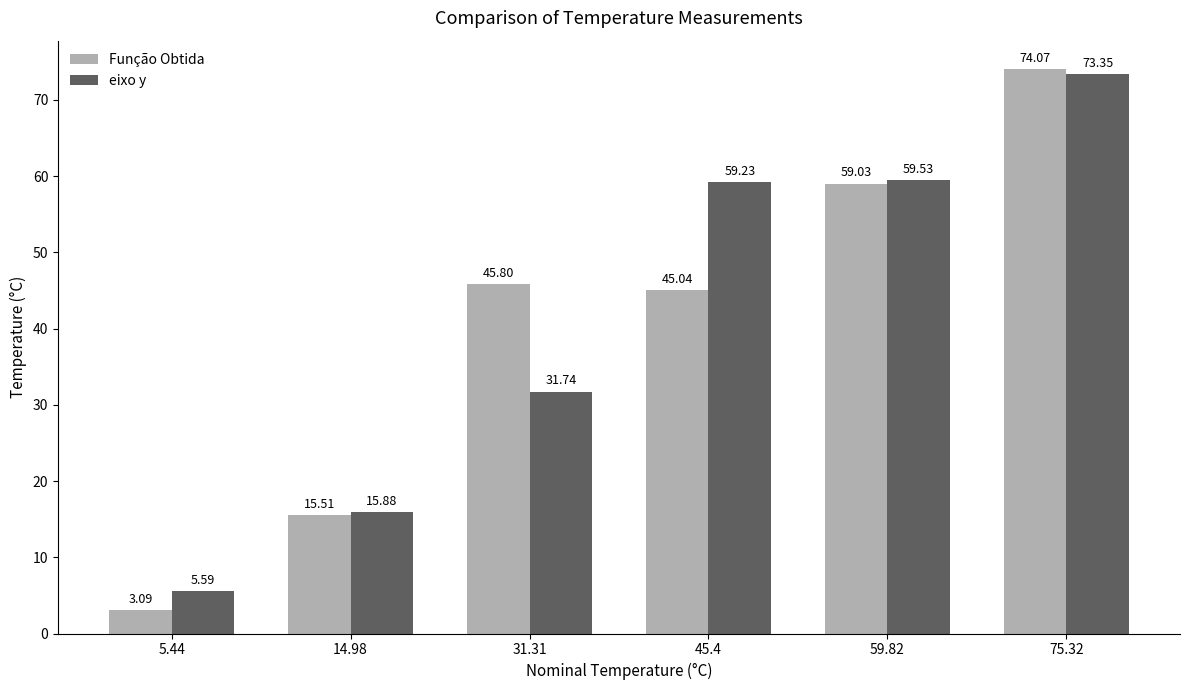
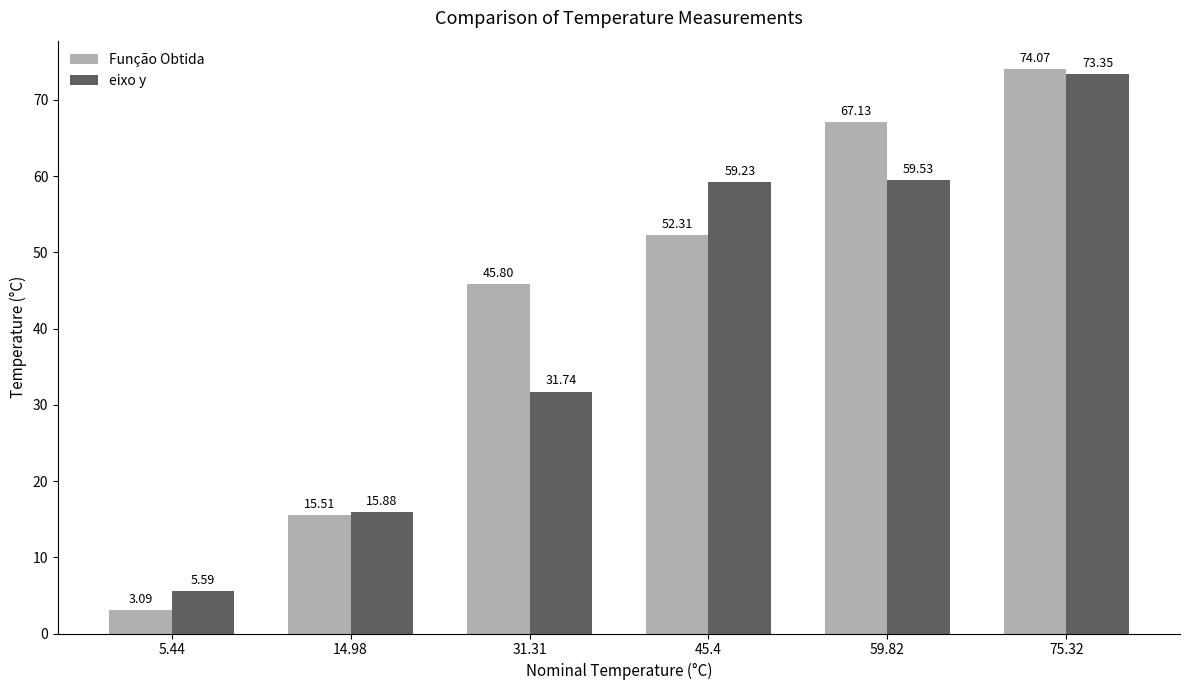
Função Obtida, 45.4: 45.04 -> 52.31
Função Obtida, 59.82: 59.03 -> 67.13
